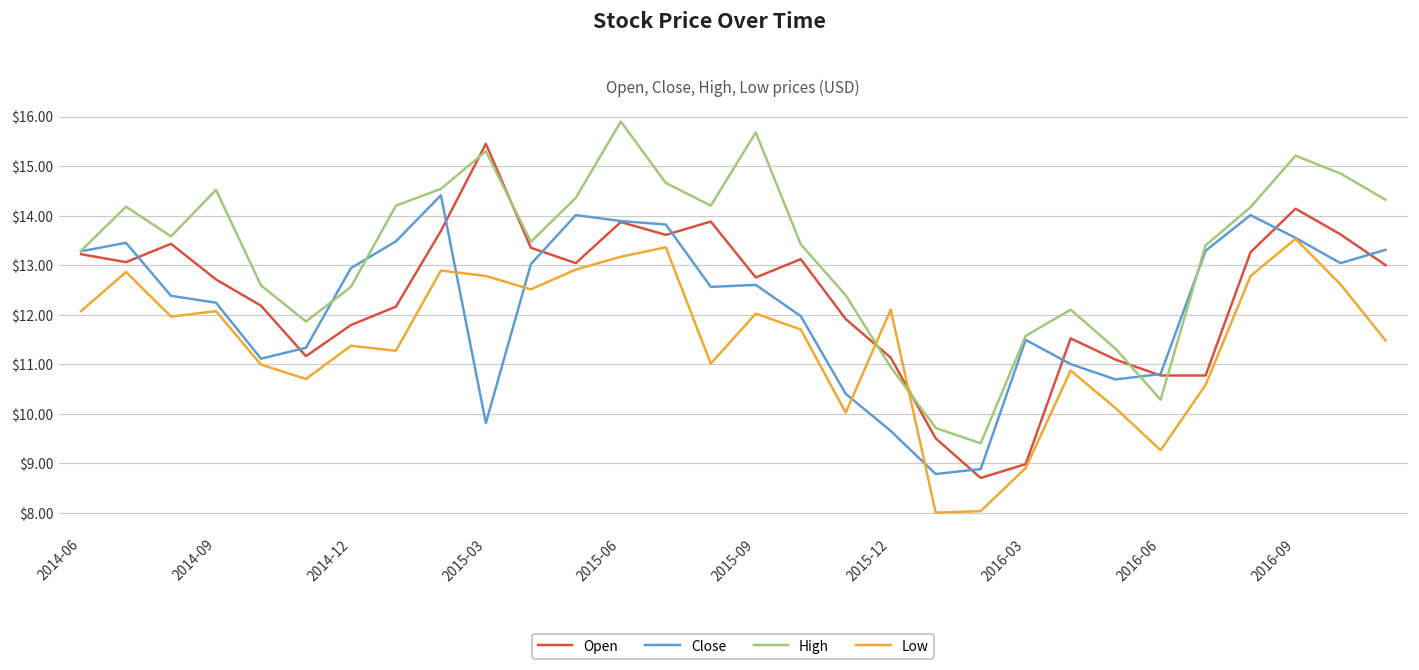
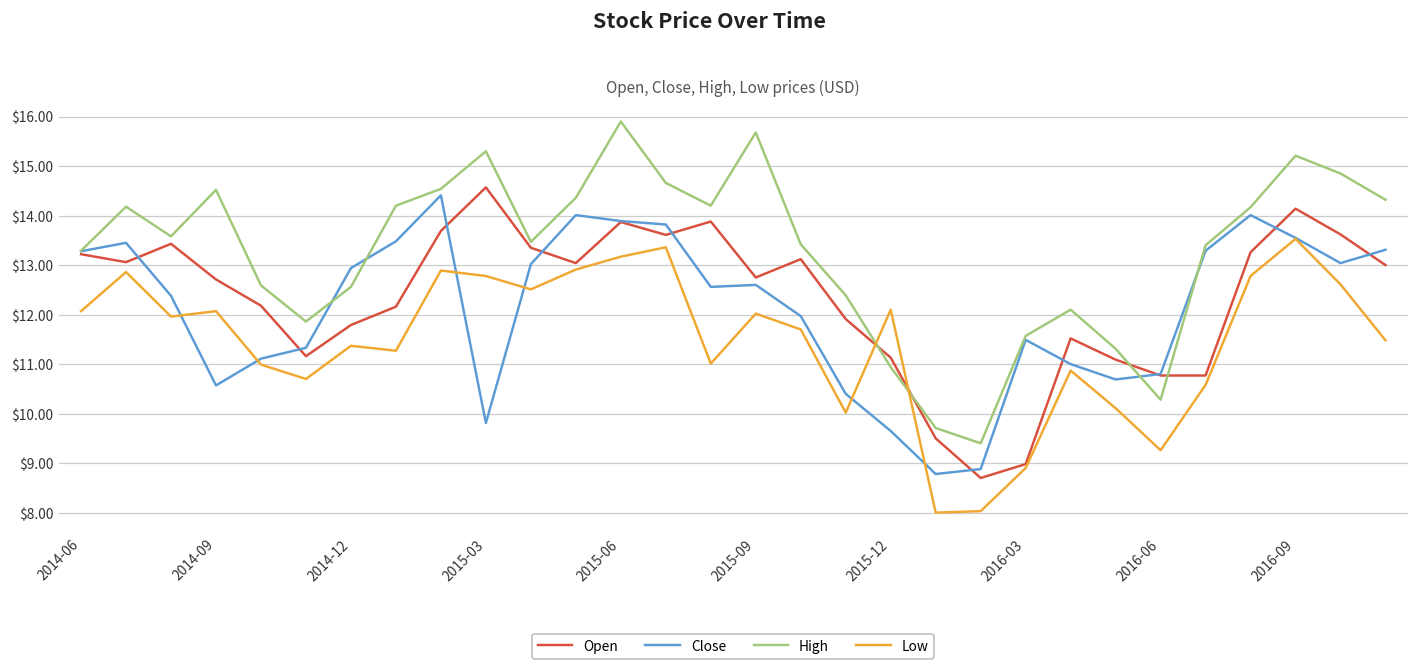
Close, 2014-09: $12.2 -> $10.6
Open, 2015-03: $15.5 -> $14.6
